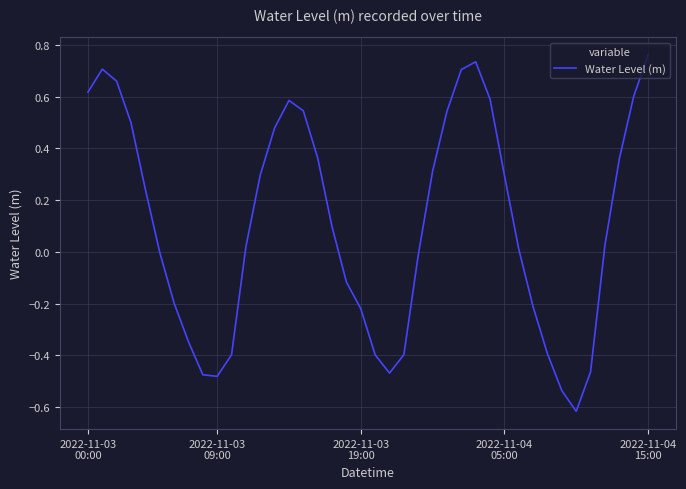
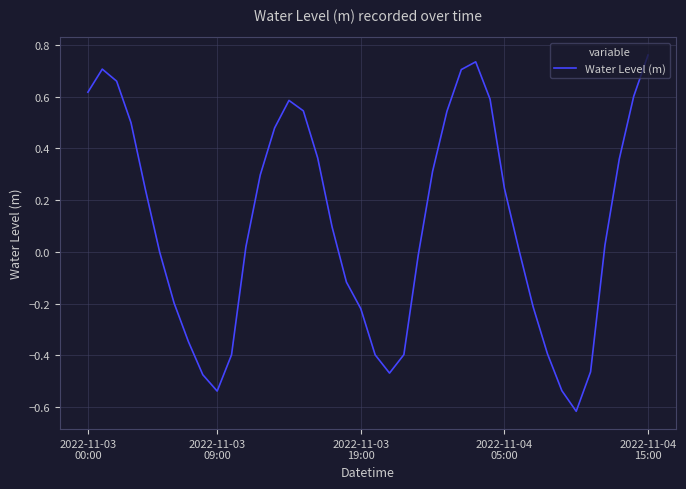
2022-11-03 09:00: -0.48 -> -0.54
2022-11-04 05:00: 0.30 -> 0.25
